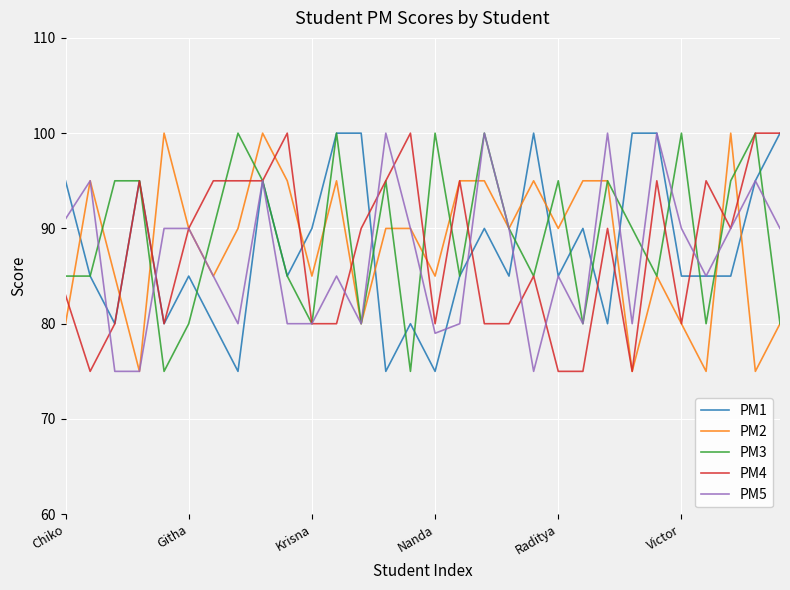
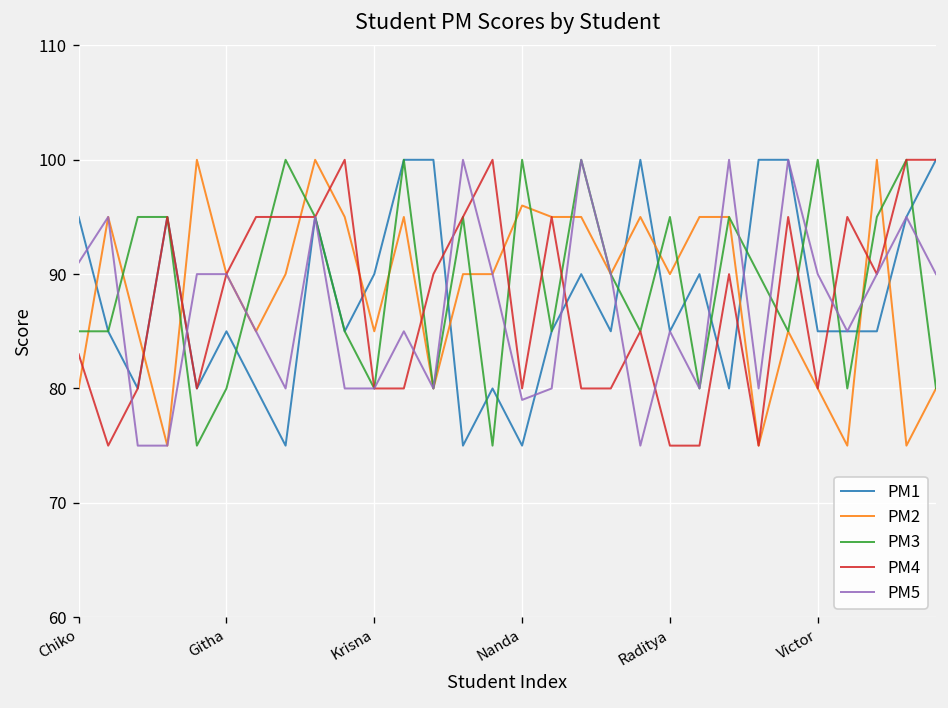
PM2, Nanda: 85 -> 96
